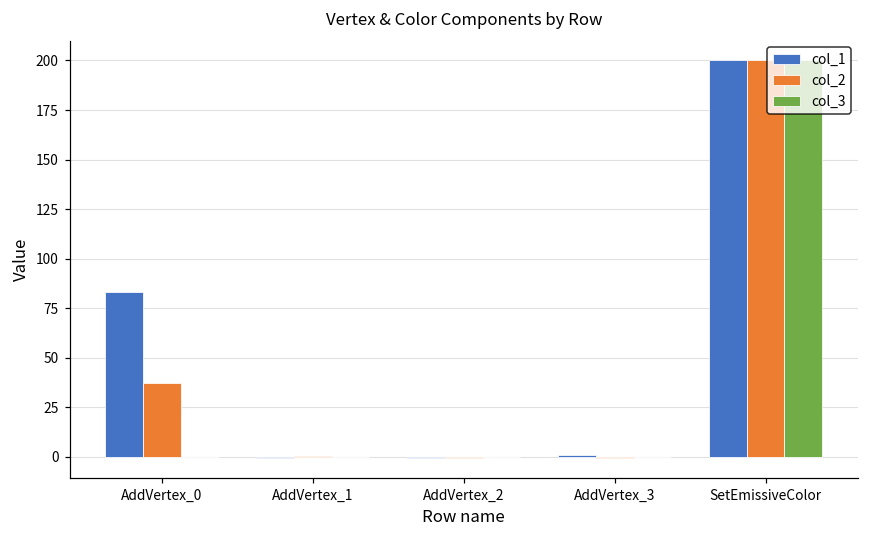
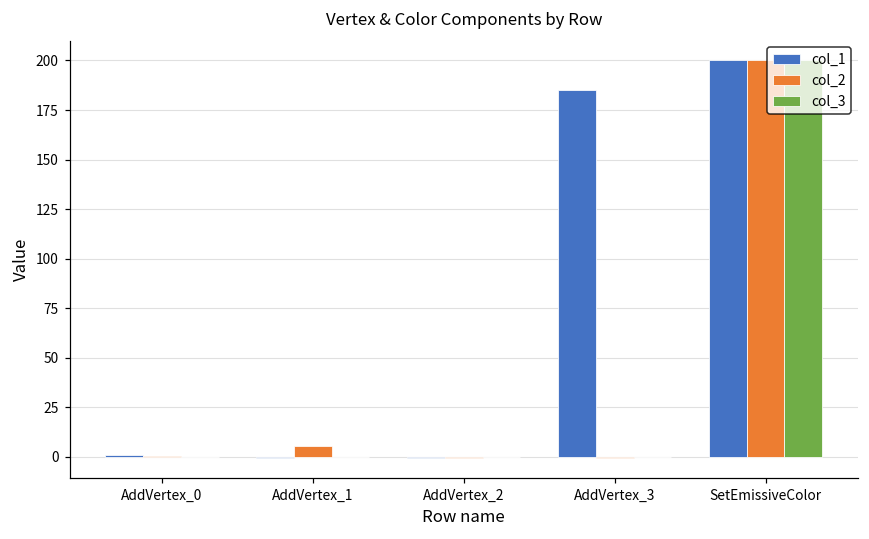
col_1, AddVertex_0: 83 -> 1
col_2, AddVertex_0: 37 -> 0
col_2, AddVertex_1: 0 -> 6
col_1, AddVertex_3: 1 -> 185
